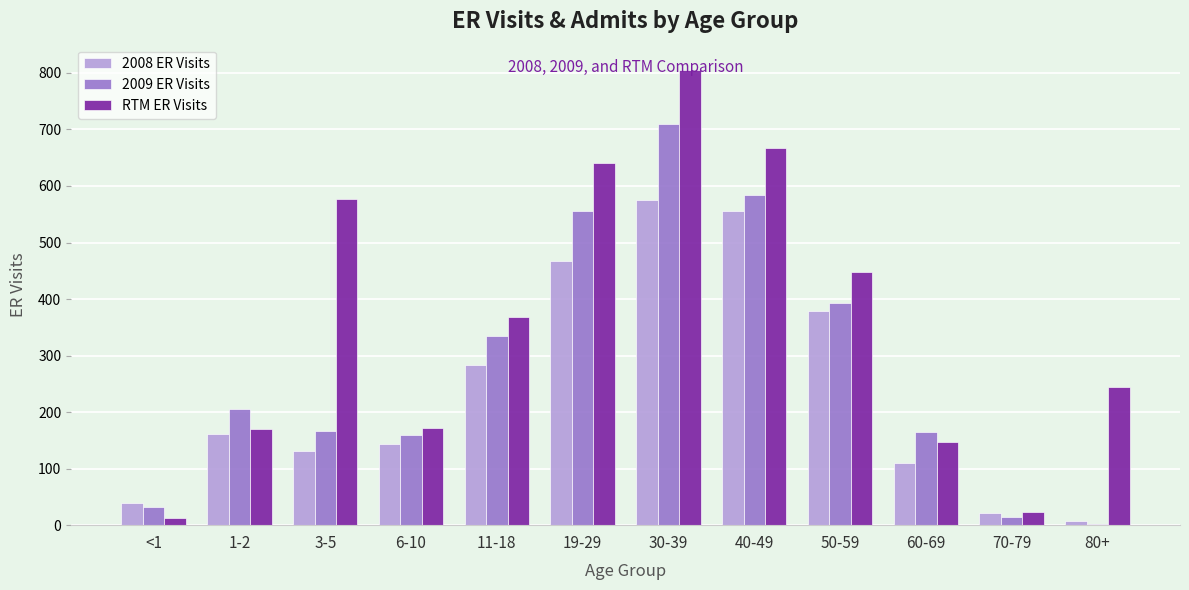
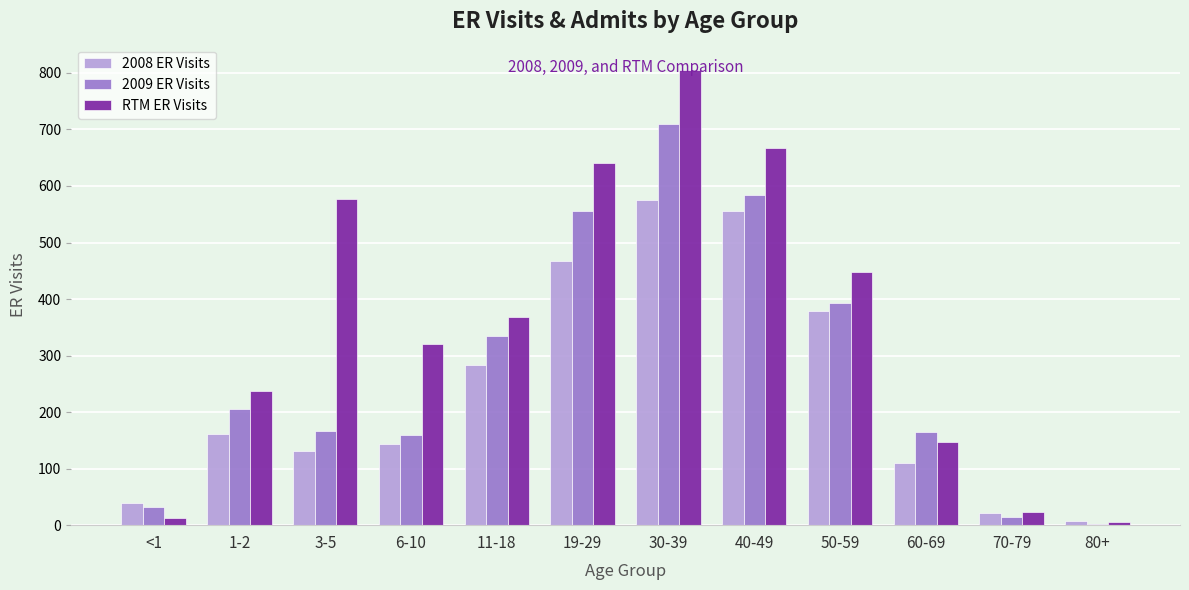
RTM ER Visits, 1-2: 170 -> 240
RTM ER Visits, 6-10: 170 -> 320
RTM ER Visits, 80+: 250 -> 10
